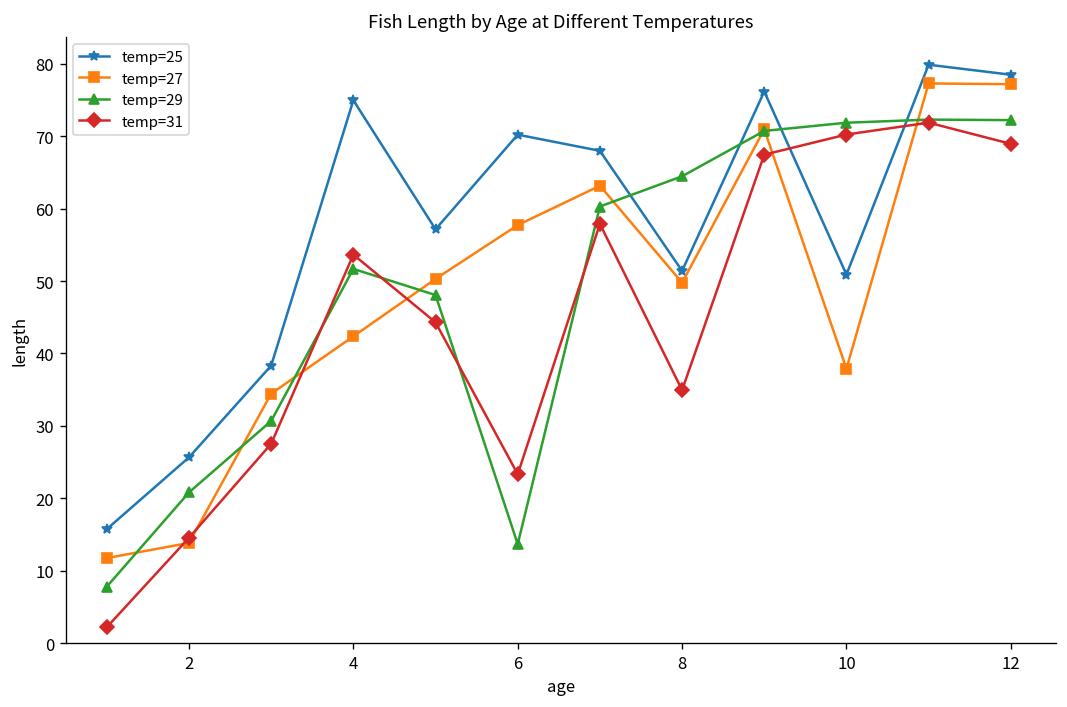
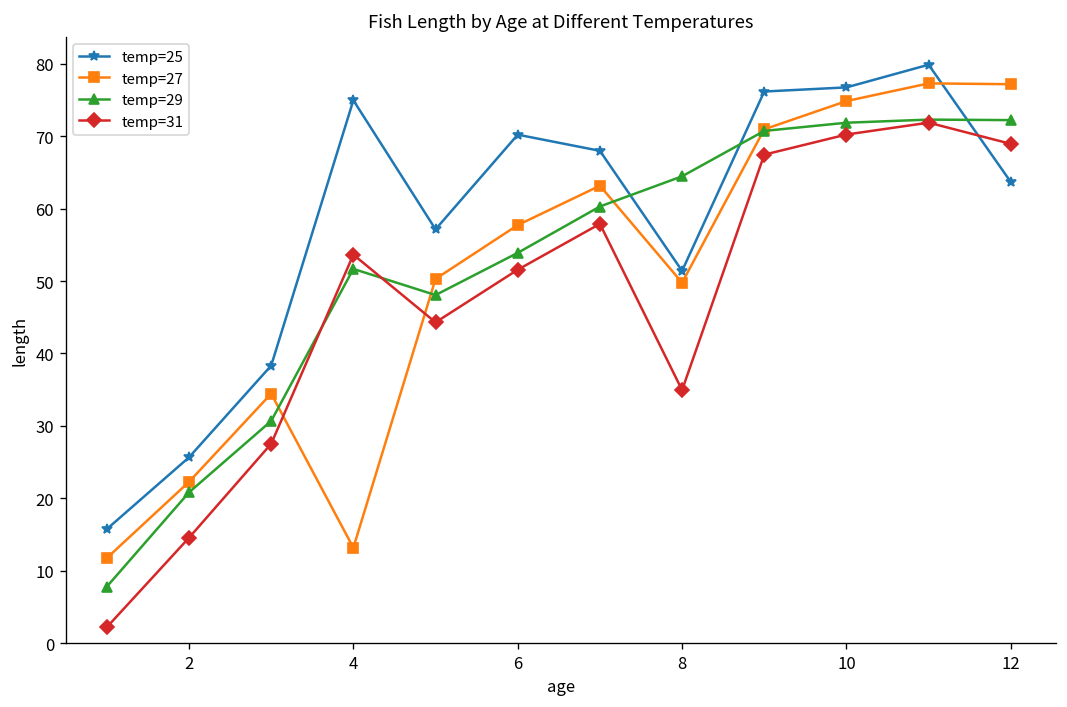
temp=27, 2: 14 -> 22
temp=27, 4: 42 -> 13
temp=29, 6: 14 -> 54
temp=31, 6: 23 -> 52
temp=25, 10: 51 -> 77
temp=27, 10: 38 -> 75
temp=25, 12: 78 -> 64
